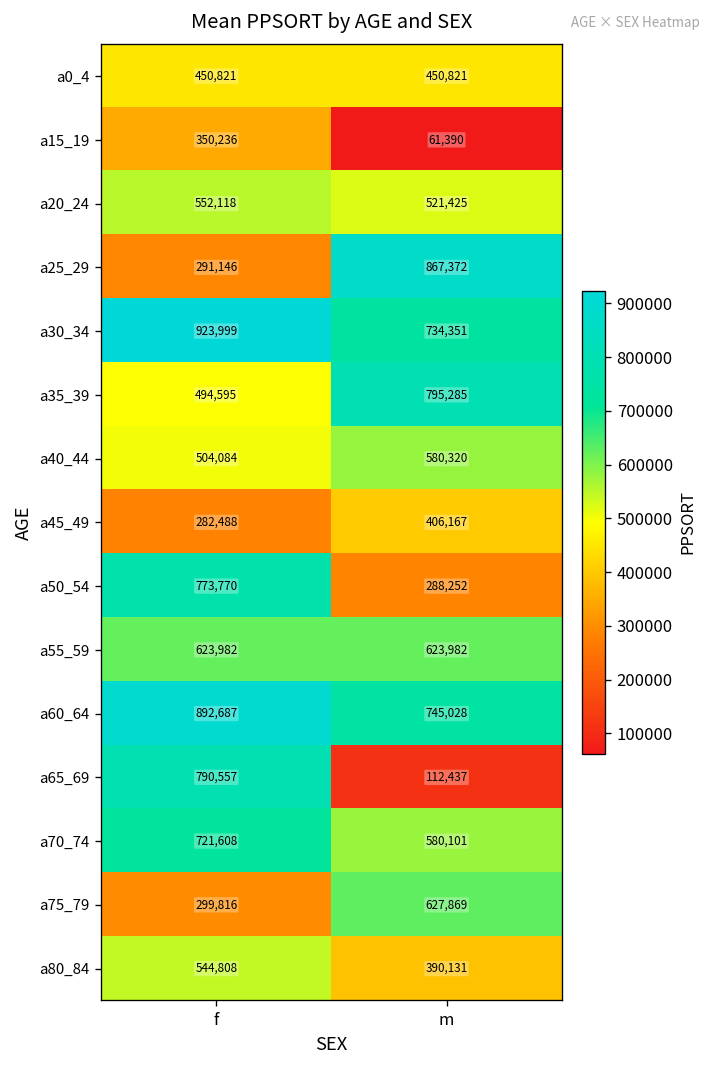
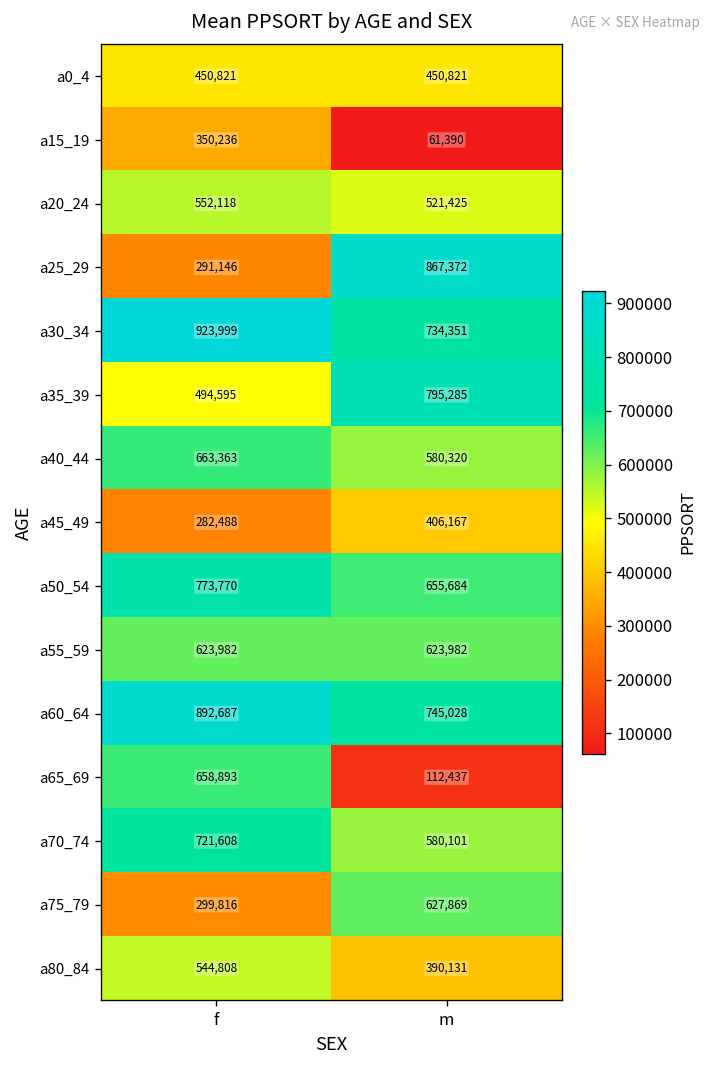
a40_44, f: 504,084 -> 663,363
a50_54, m: 288,252 -> 655,684
a65_69, f: 790,557 -> 658,893
